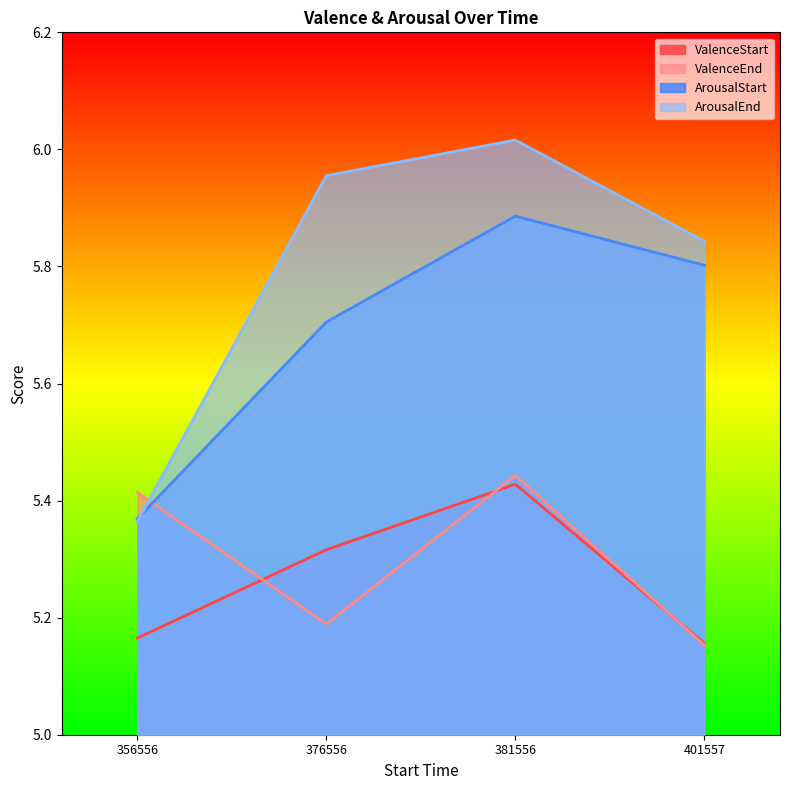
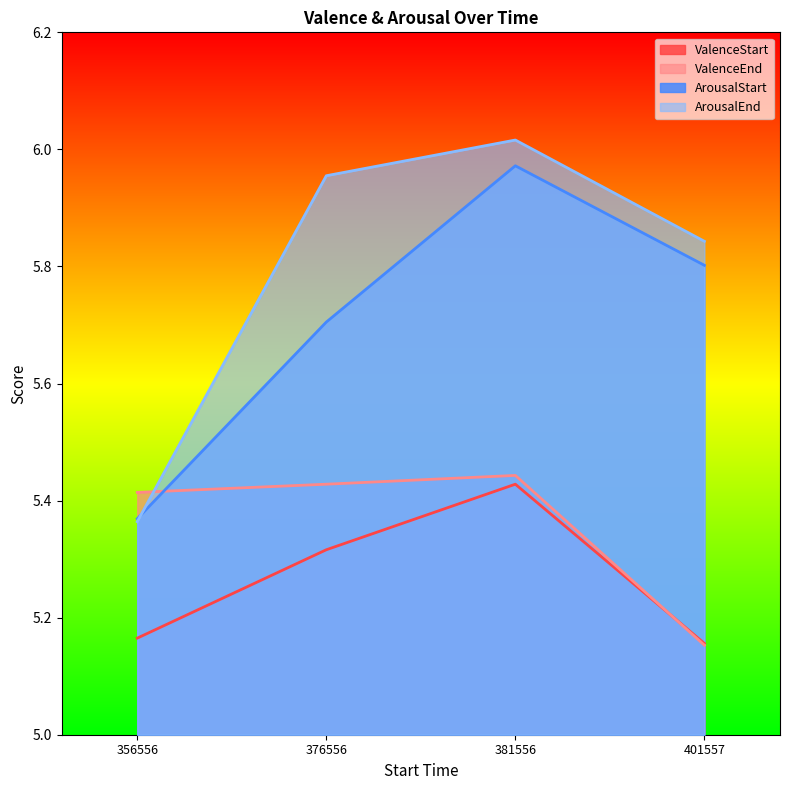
ValenceEnd, 376556: 5.19 -> 5.43
ArousalStart, 381556: 5.89 -> 5.97
